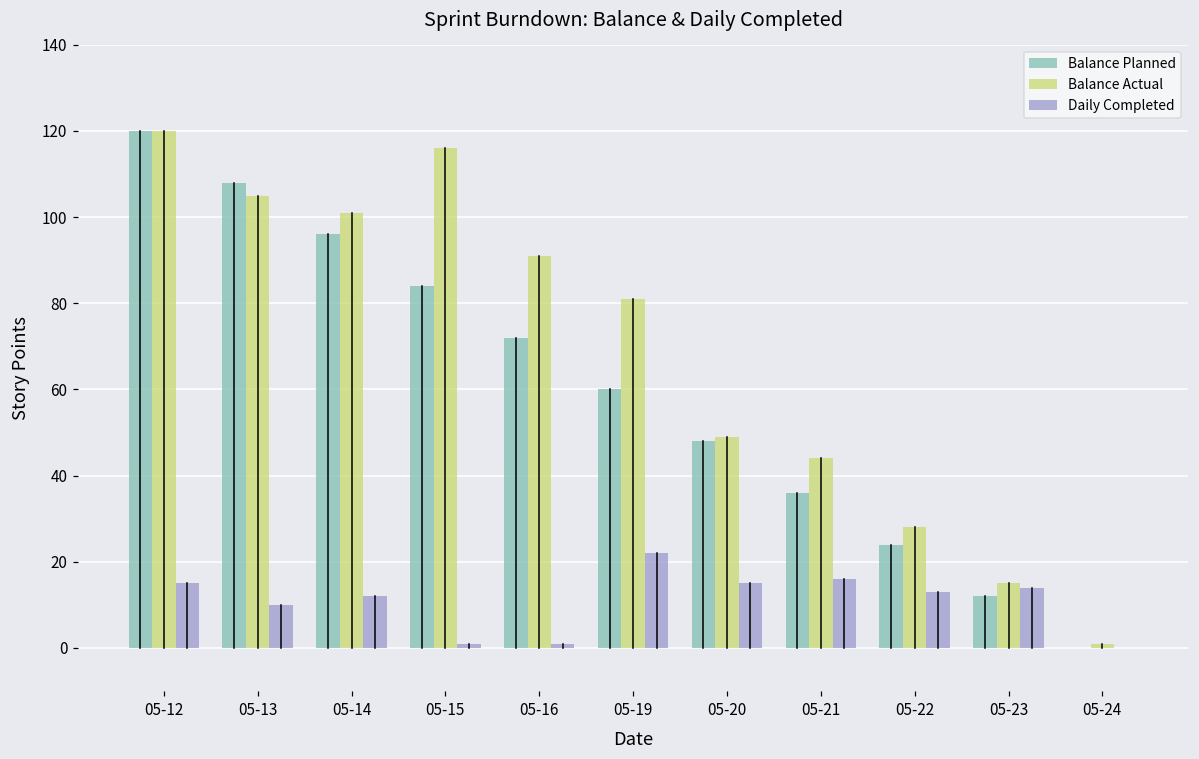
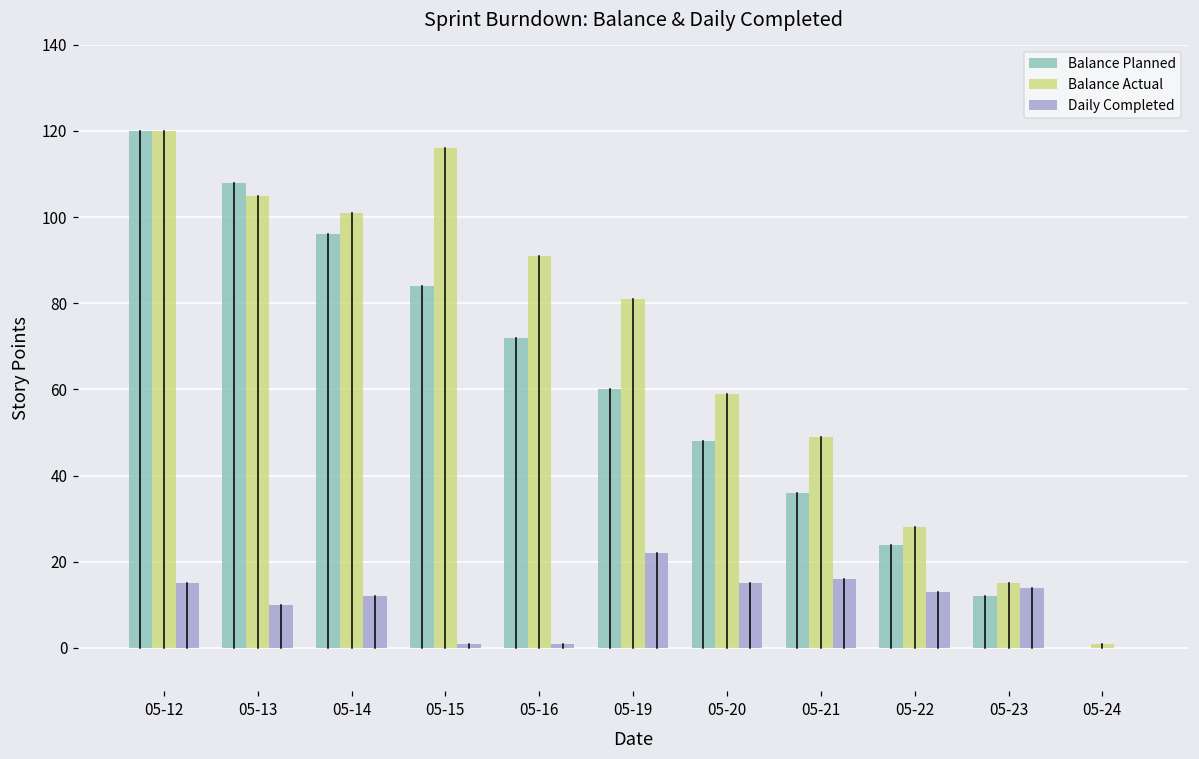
Balance Actual, 05-20: 49 -> 59
Balance Actual, 05-21: 44 -> 49
